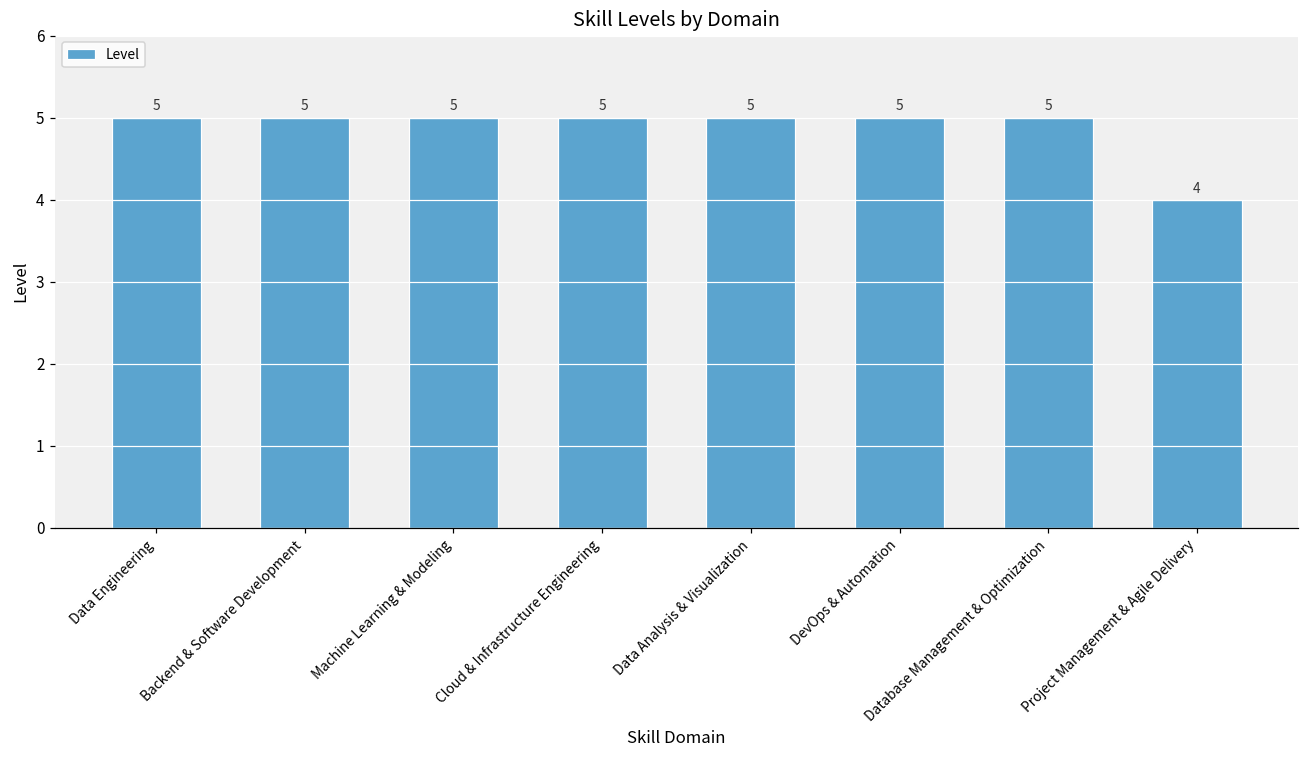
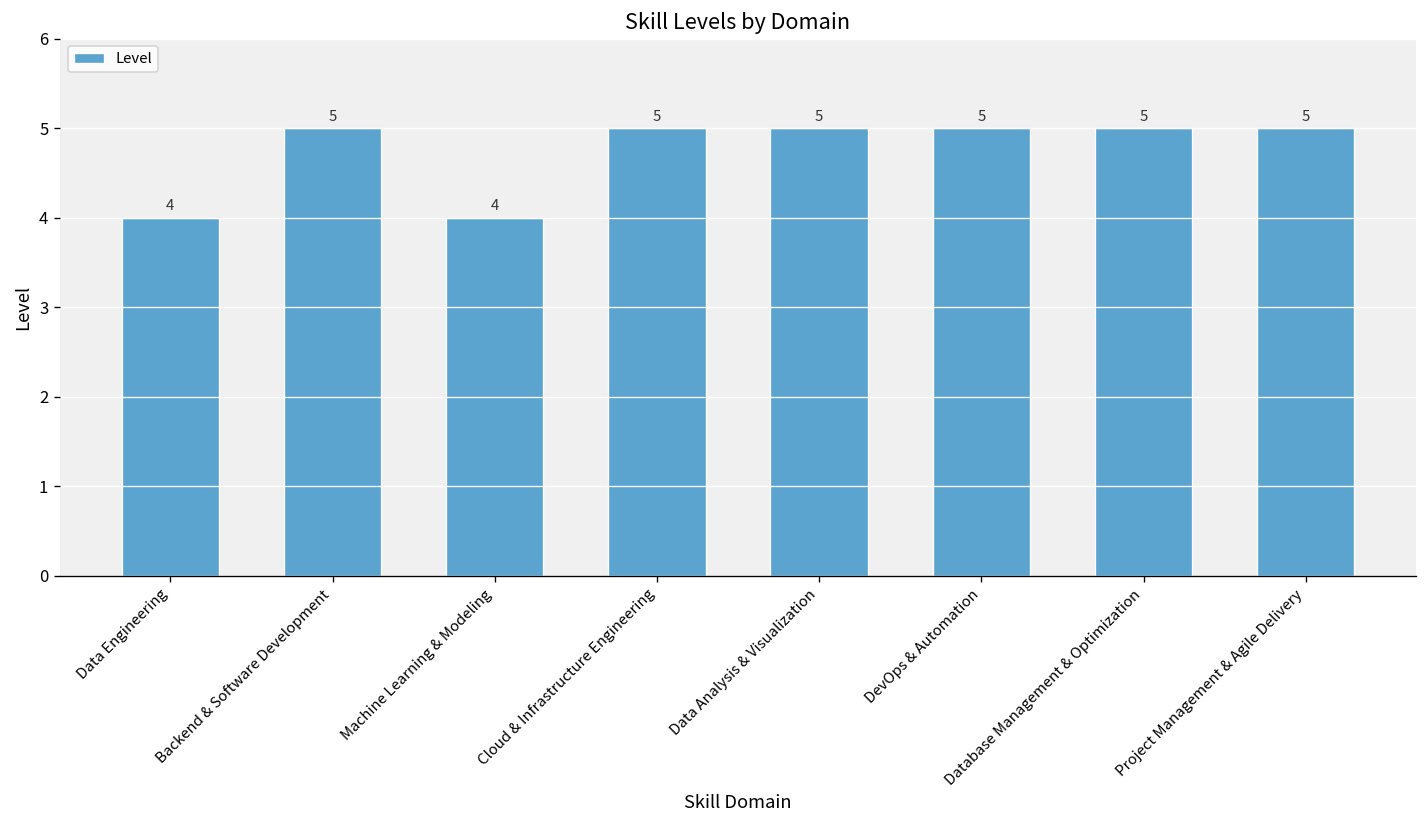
Data Engineering: 5 -> 4
Machine Learning & Modeling: 5 -> 4
Project Management & Agile Delivery: 4 -> 5
